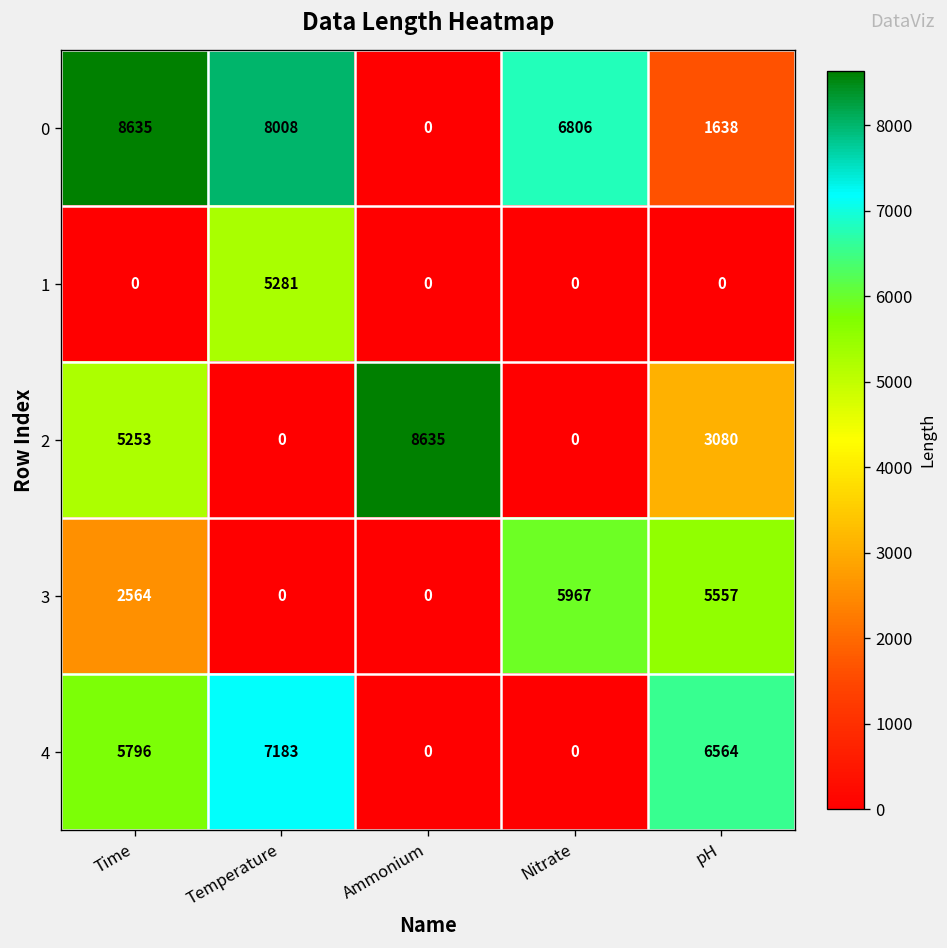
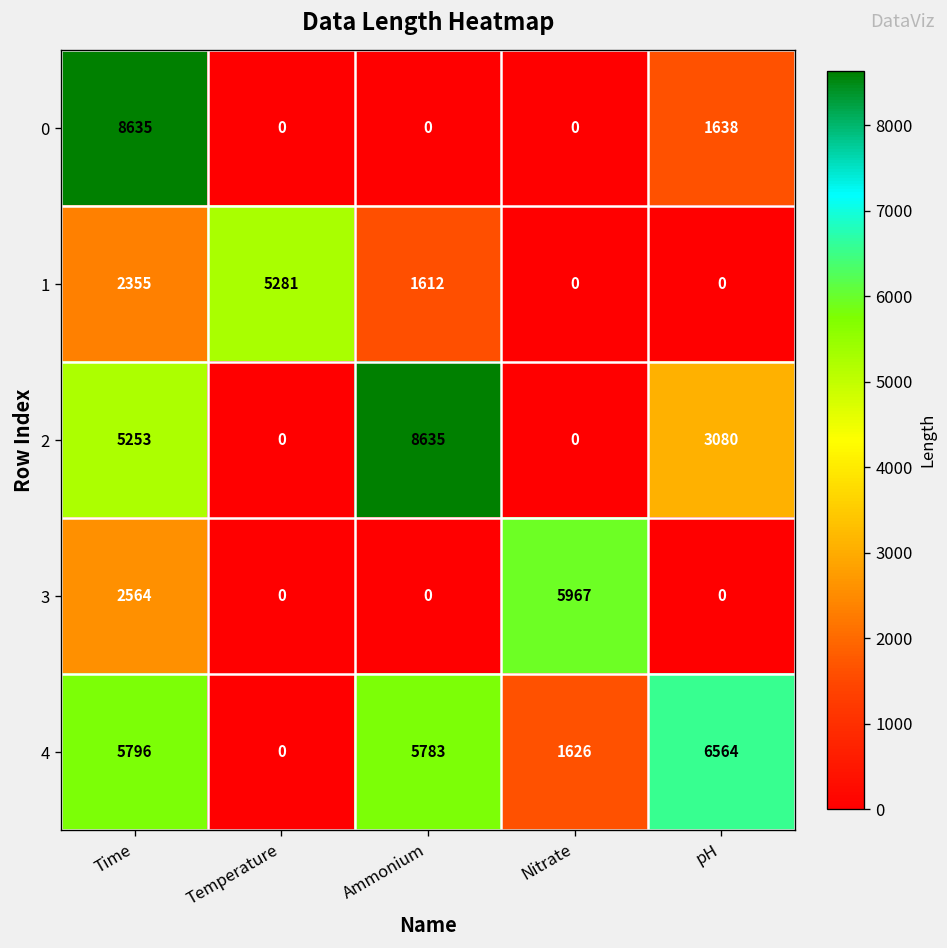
0, Temperature: 8008 -> 0
0, Nitrate: 6806 -> 0
1, Time: 0 -> 2355
1, Ammonium: 0 -> 1612
3, pH: 5557 -> 0
4, Temperature: 7183 -> 0
4, Ammonium: 0 -> 5783
4, Nitrate: 0 -> 1626
